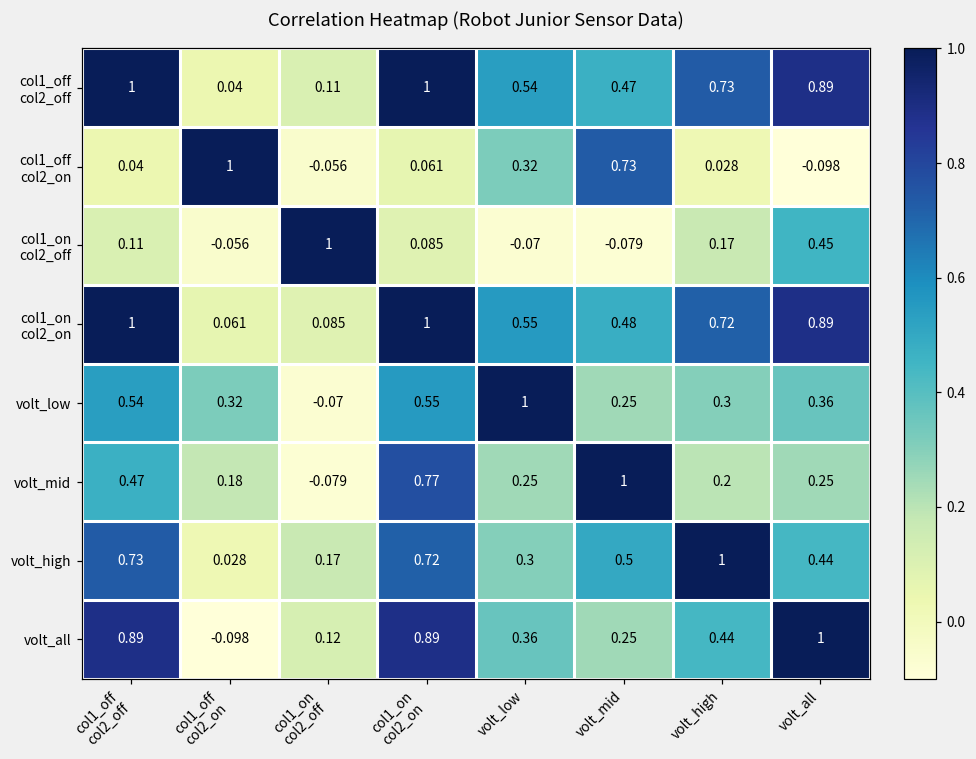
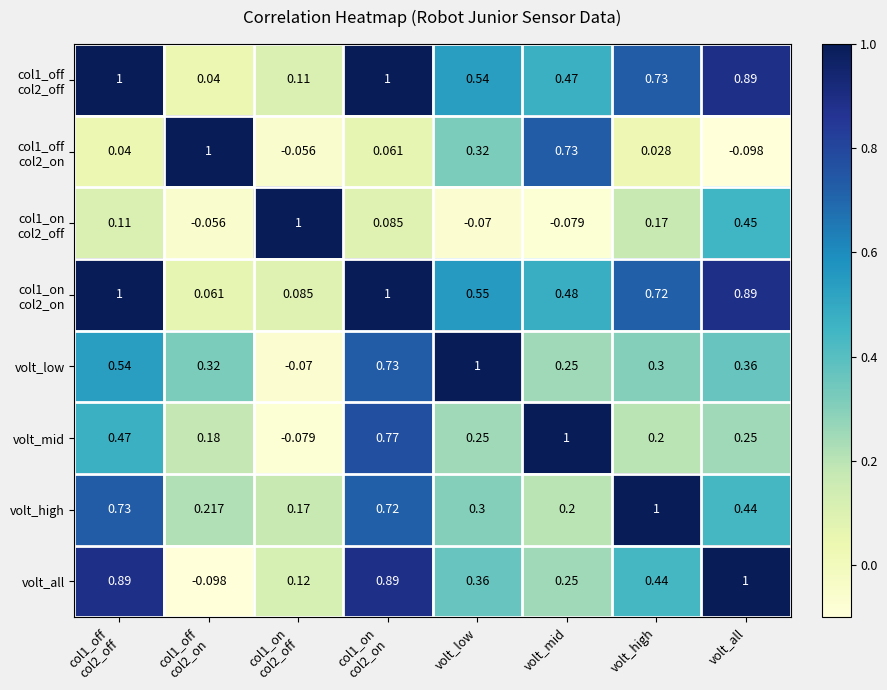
volt_low, col1_on col2_on: 0.55 -> 0.73
volt_high, col1_off col2_on: 0.028 -> 0.217
volt_high, volt_mid: 0.5 -> 0.2
